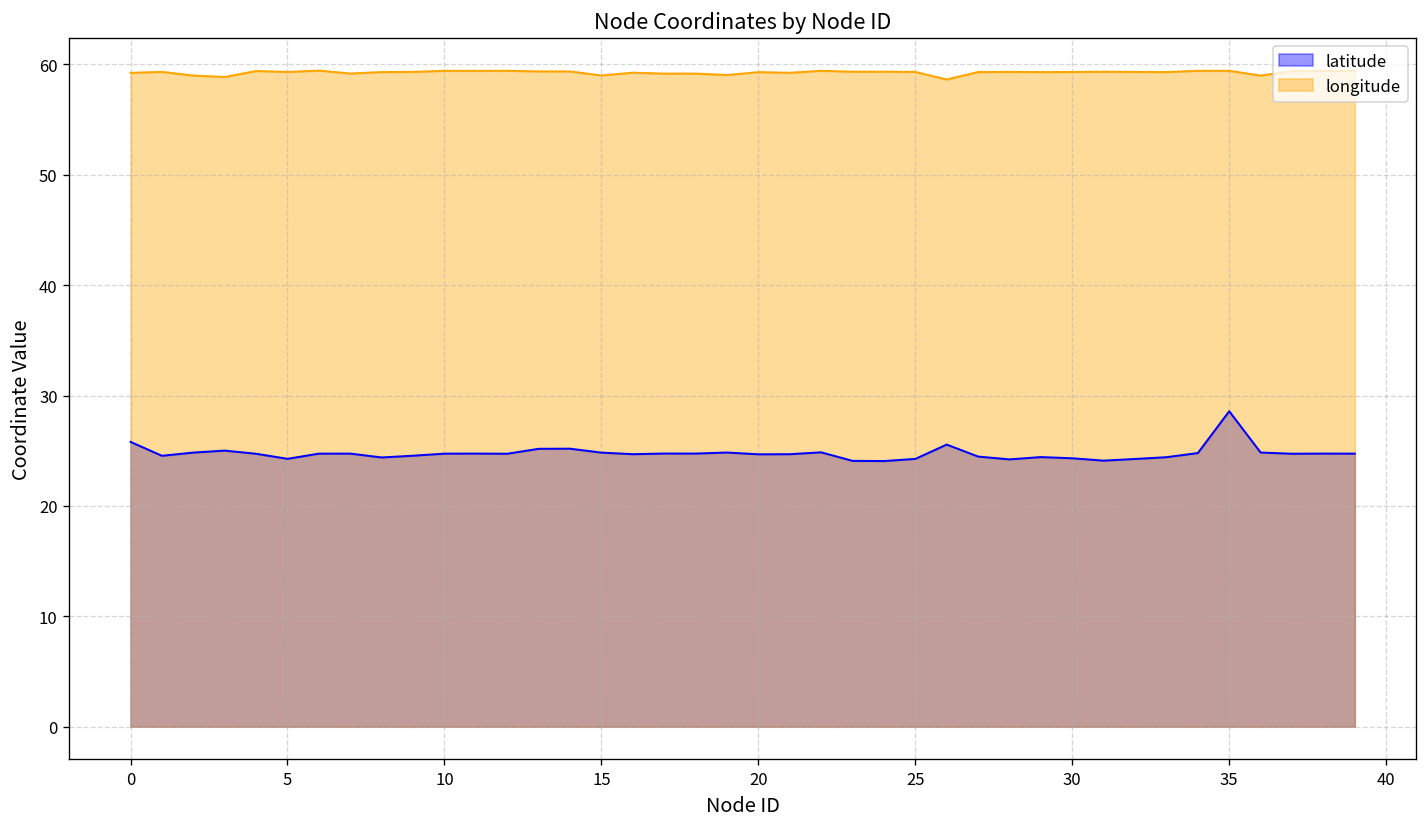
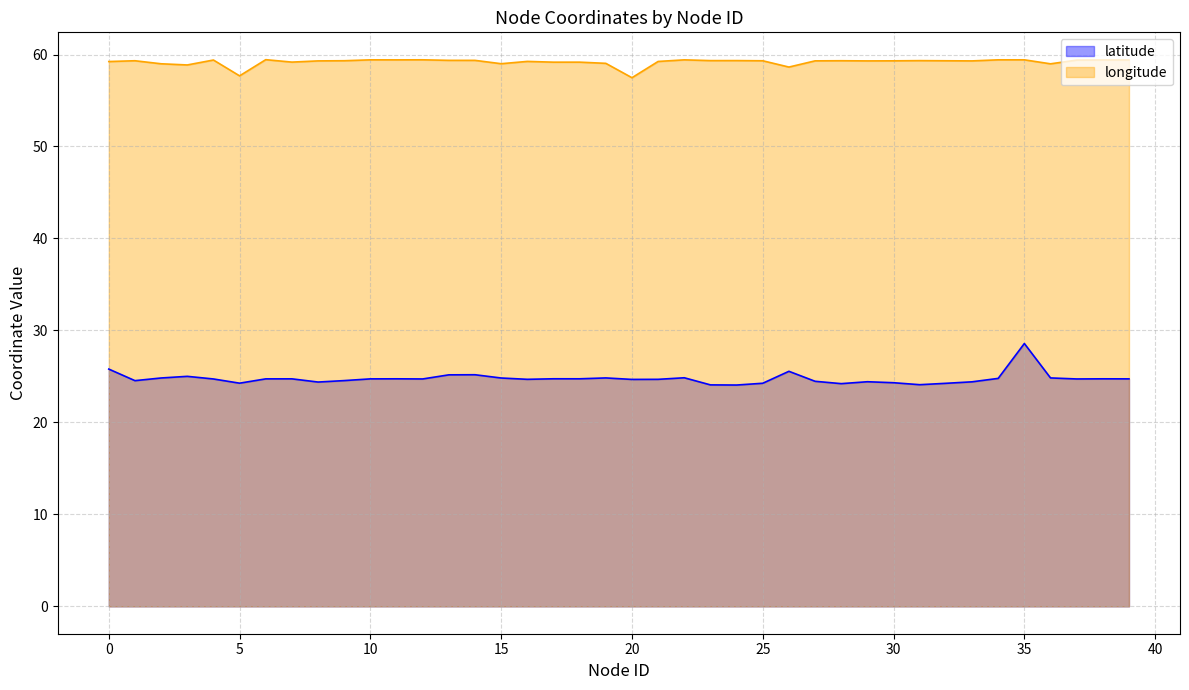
longitude, 5: 59 -> 58
longitude, 20: 59 -> 57
